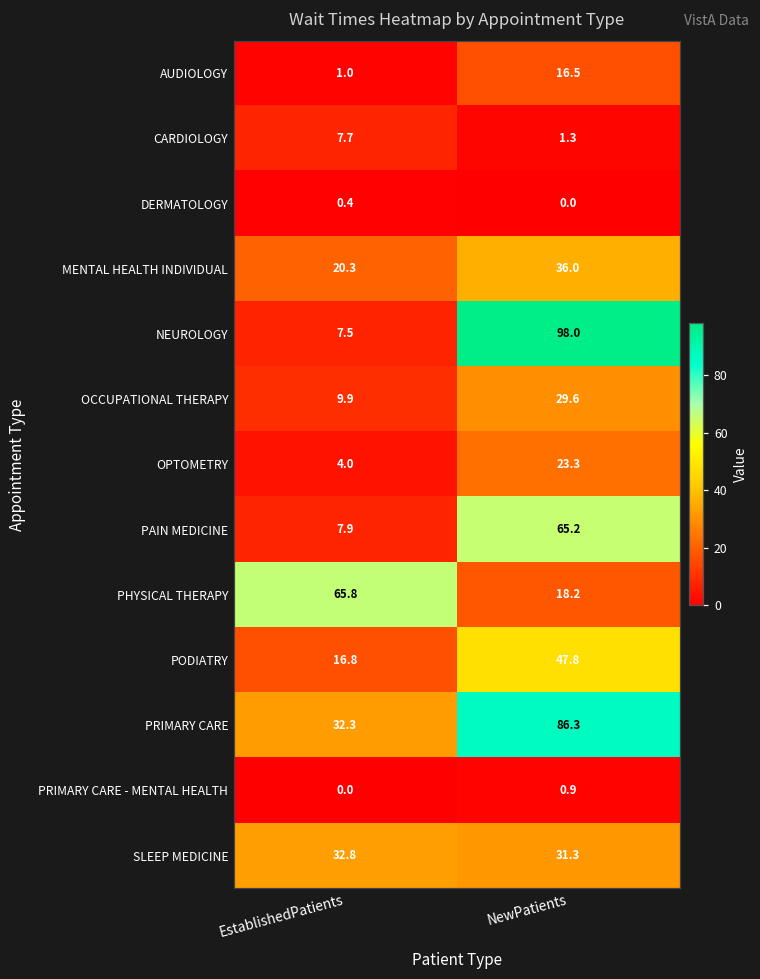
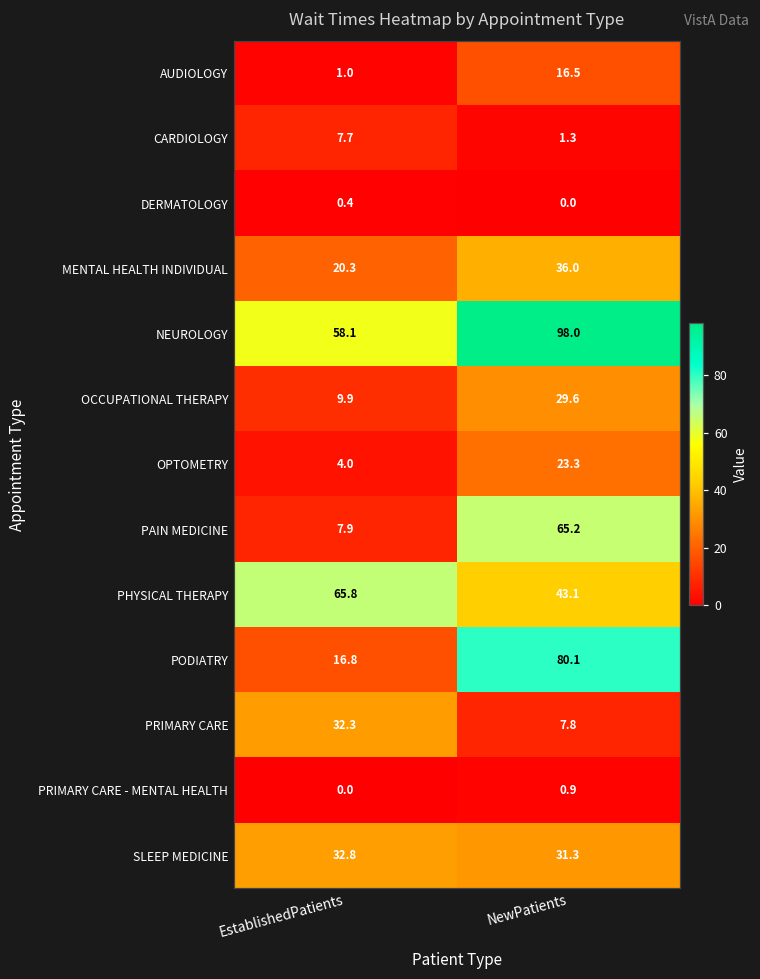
NEUROLOGY, EstablishedPatients: 7.5 -> 58.1
PHYSICAL THERAPY, NewPatients: 18.2 -> 43.1
PODIATRY, NewPatients: 47.8 -> 80.1
PRIMARY CARE, NewPatients: 86.3 -> 7.8
